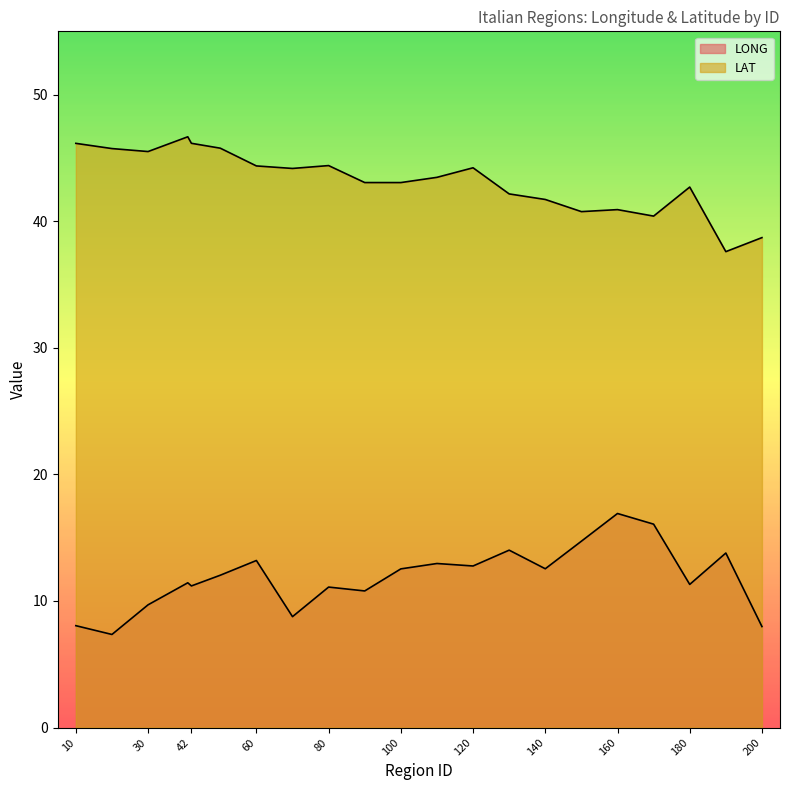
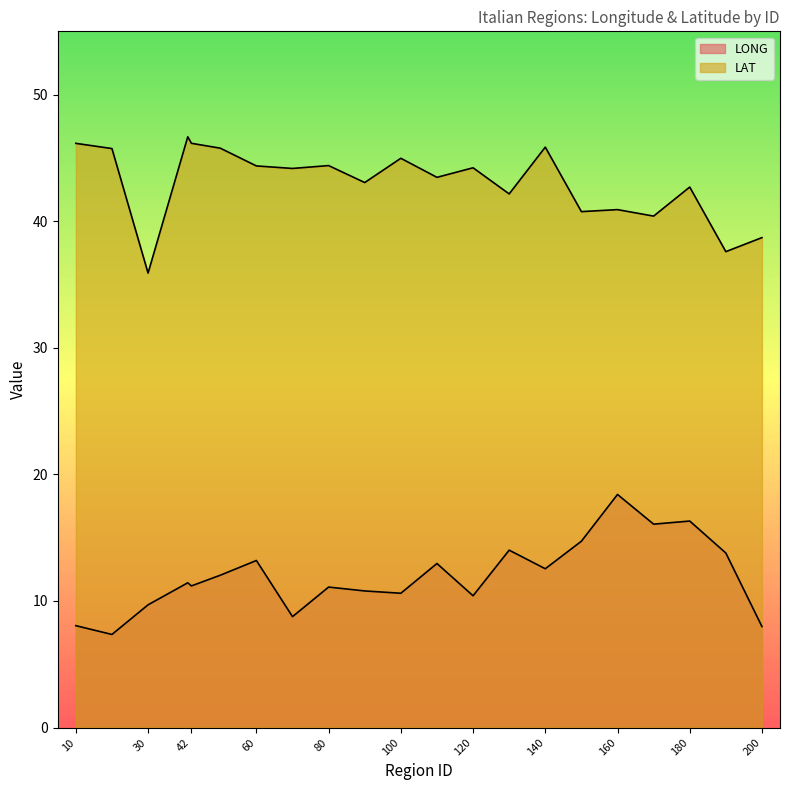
LAT, 30: 45.5 -> 35.9
LONG, 100: 12.5 -> 10.6
LAT, 100: 43.1 -> 45.0
LONG, 120: 12.8 -> 10.4
LAT, 140: 41.7 -> 45.9
LONG, 160: 16.9 -> 18.4
LONG, 180: 11.3 -> 16.3
